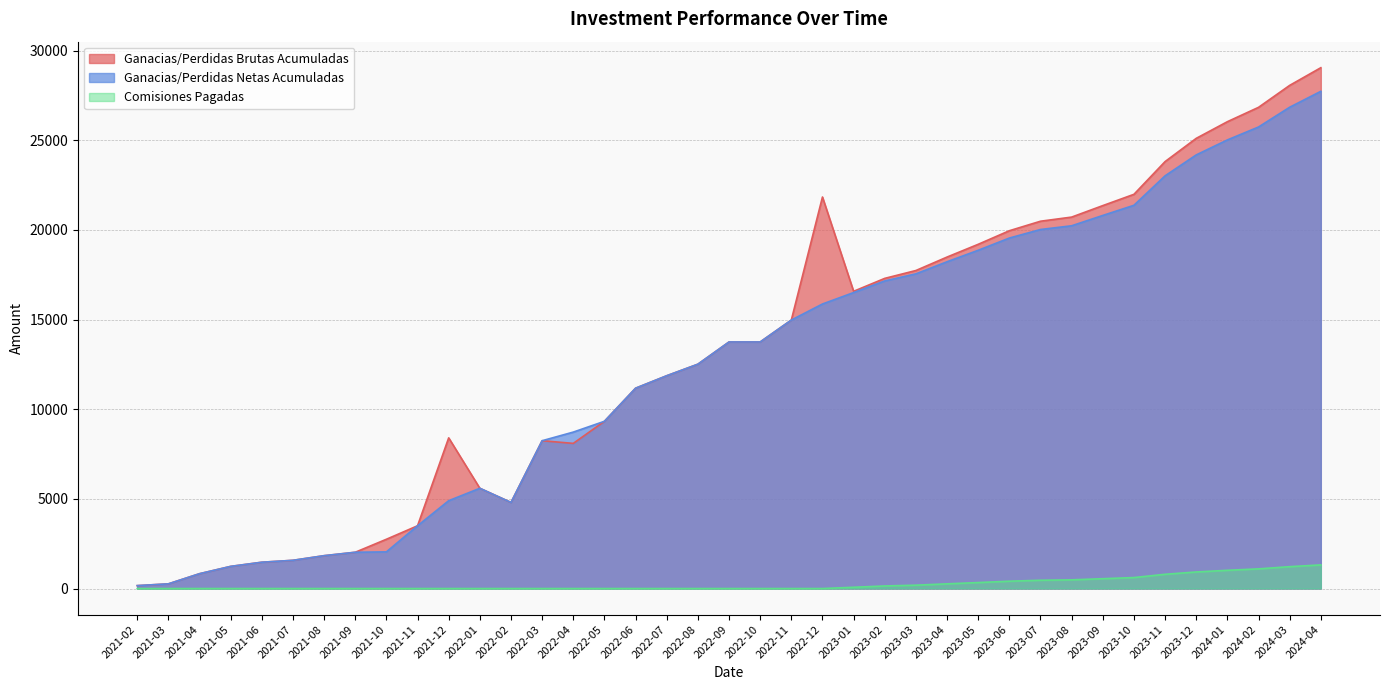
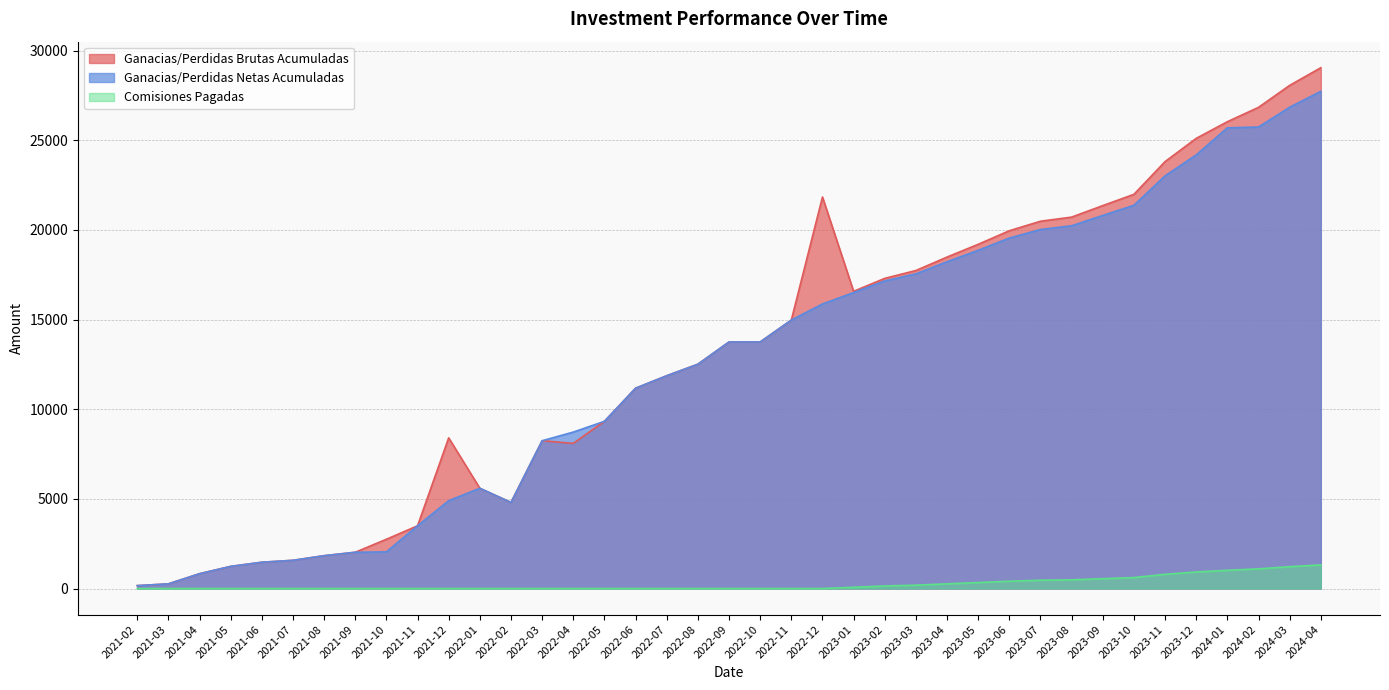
Ganacias/Perdidas Netas Acumuladas, 2024-01: 25000 -> 25700
